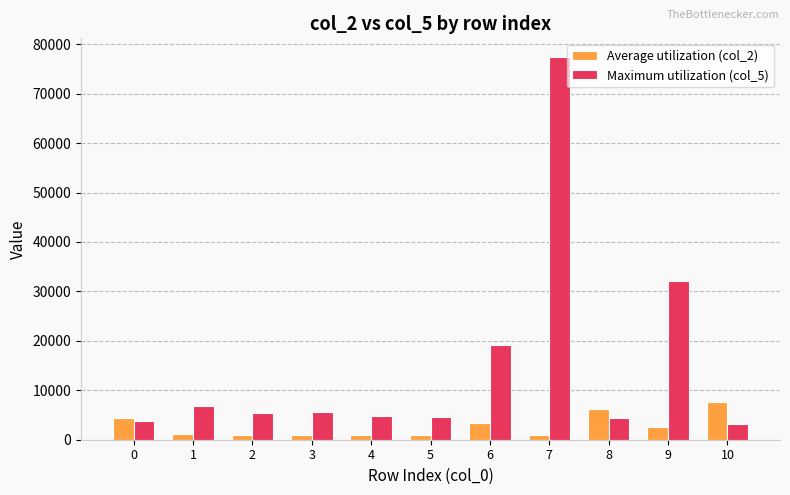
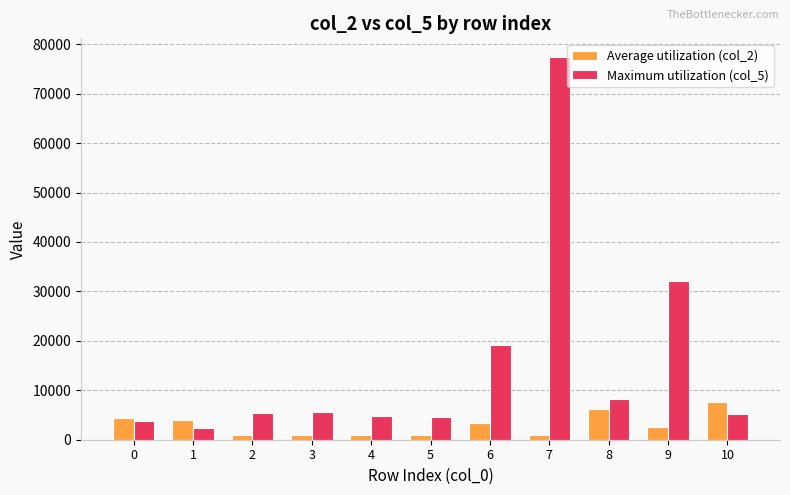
Average utilization (col_2), 1: 1000 -> 4000
Maximum utilization (col_5), 1: 7000 -> 2000
Maximum utilization (col_5), 8: 4000 -> 8000
Maximum utilization (col_5), 10: 3000 -> 5000
